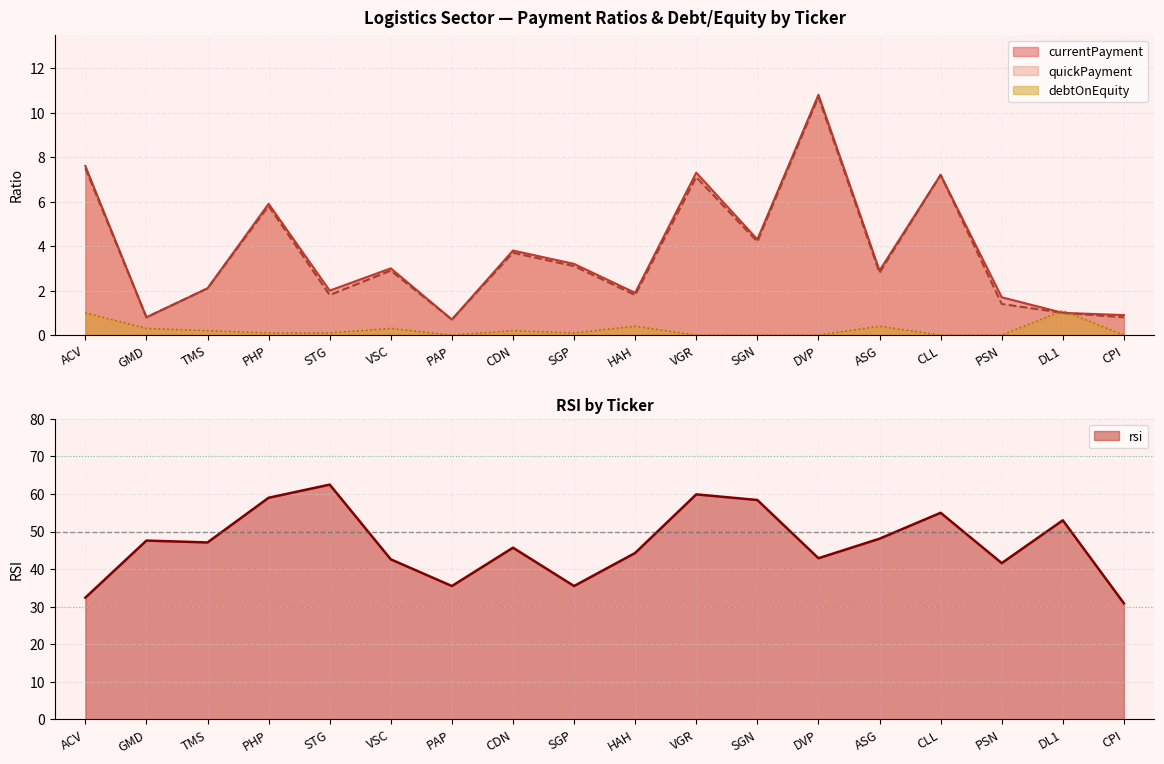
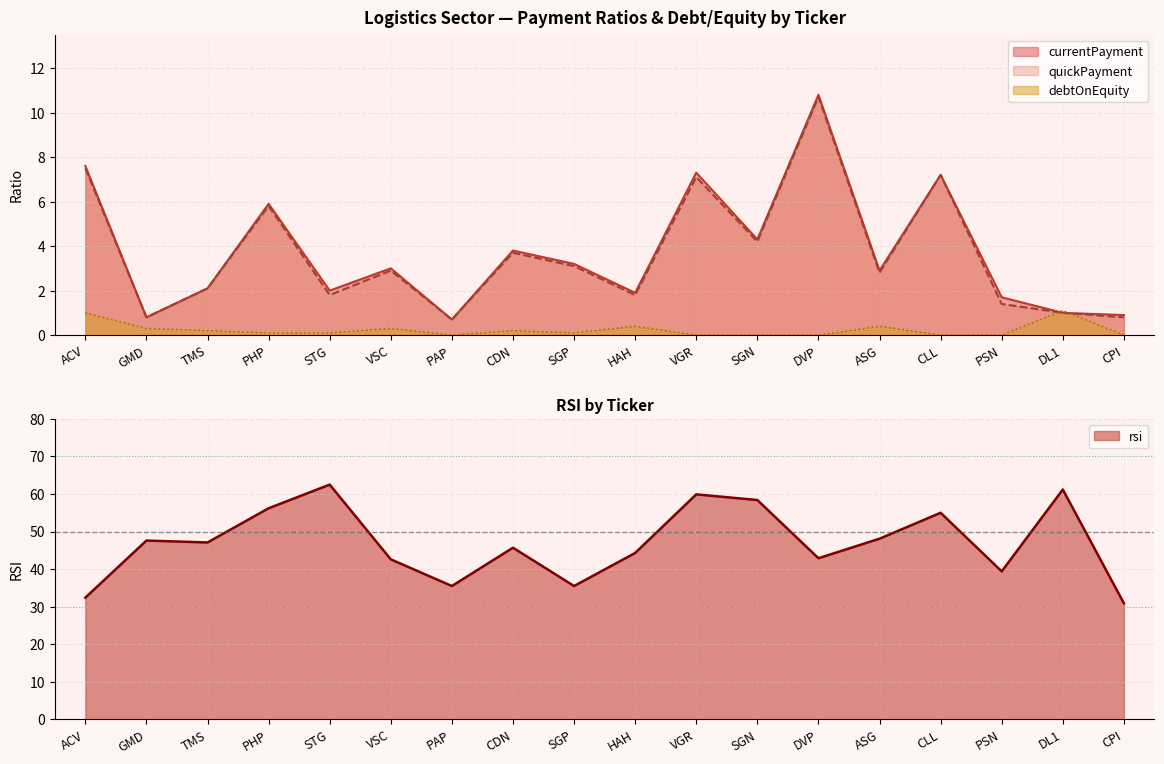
RSI by Ticker, PHP: 59 -> 56
RSI by Ticker, PSN: 42 -> 39
RSI by Ticker, DL1: 53 -> 61
